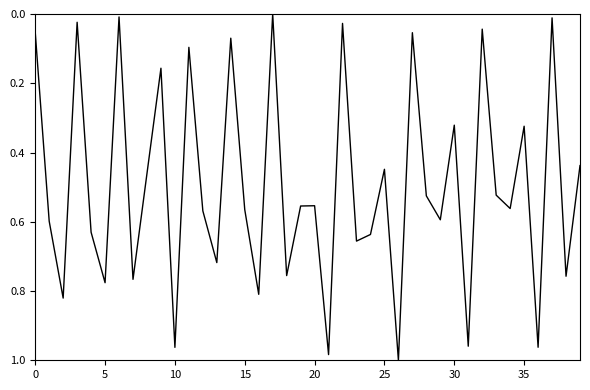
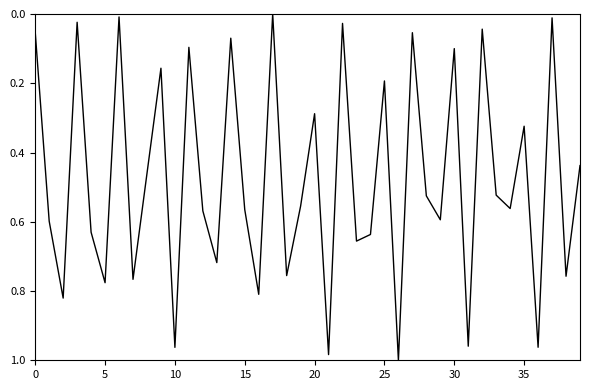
20: 0.55 -> 0.29
25: 0.45 -> 0.19
30: 0.32 -> 0.10
